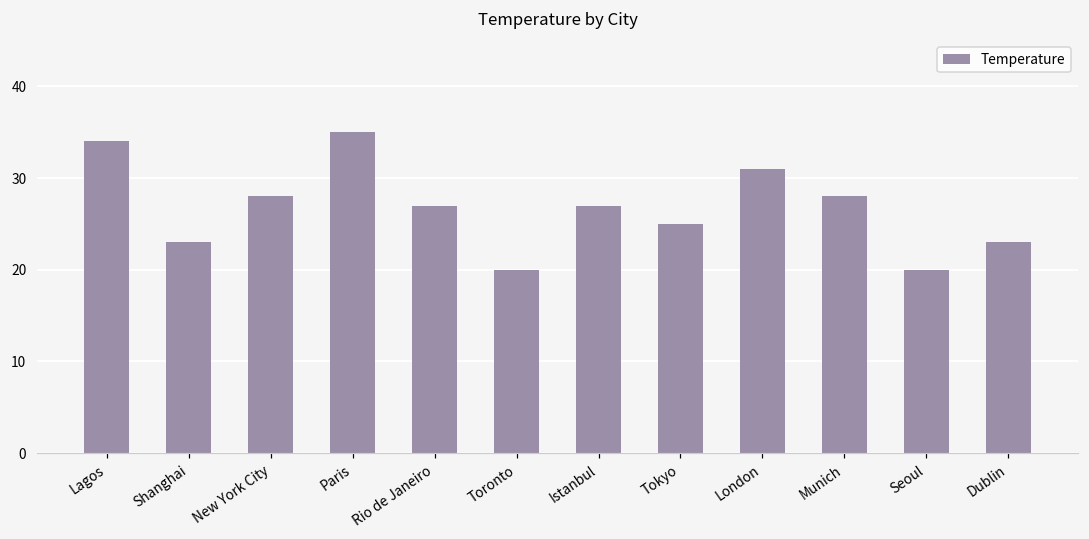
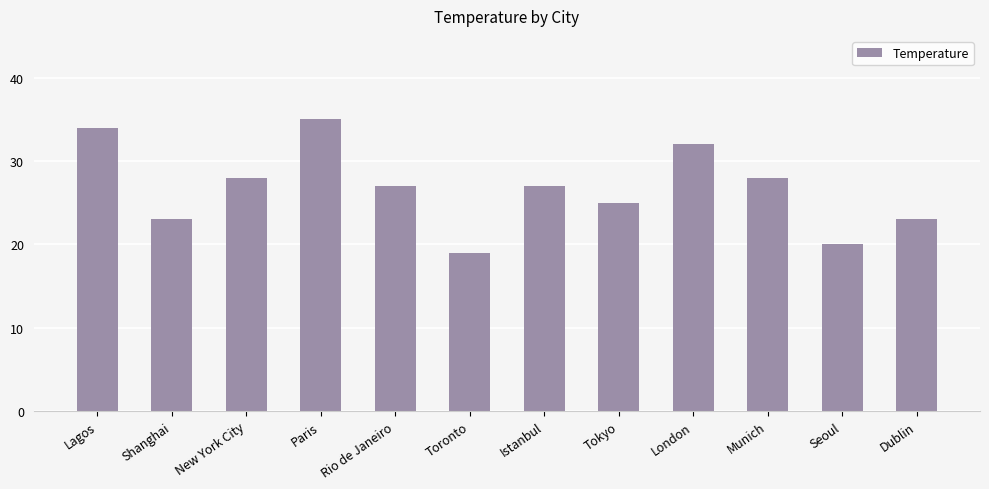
Toronto: 20 -> 19
London: 31 -> 32
